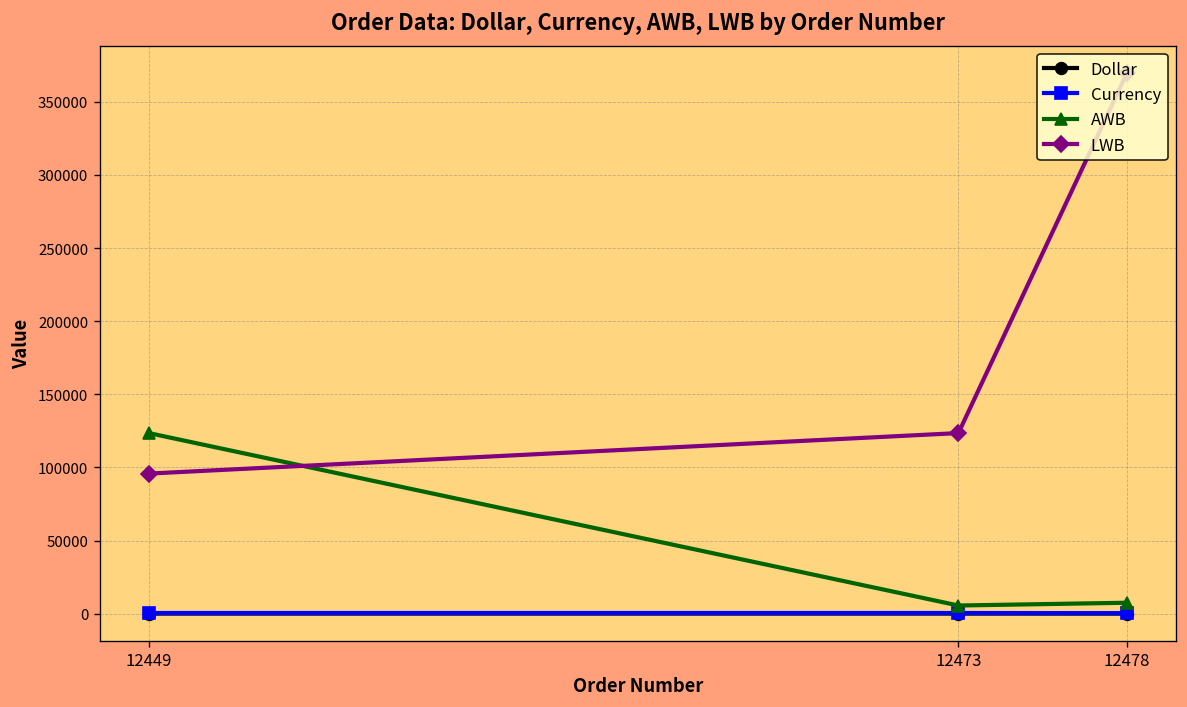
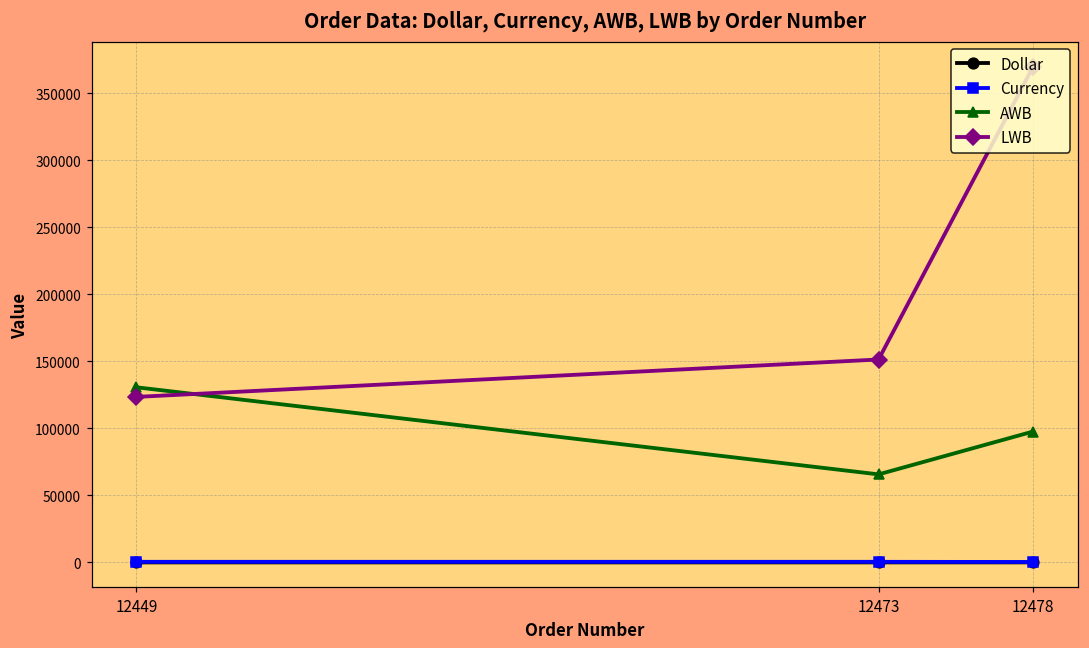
AWB, 12449: 123000 -> 131000
LWB, 12449: 96000 -> 123000
AWB, 12473: 6000 -> 66000
LWB, 12473: 123000 -> 151000
AWB, 12478: 7000 -> 98000
